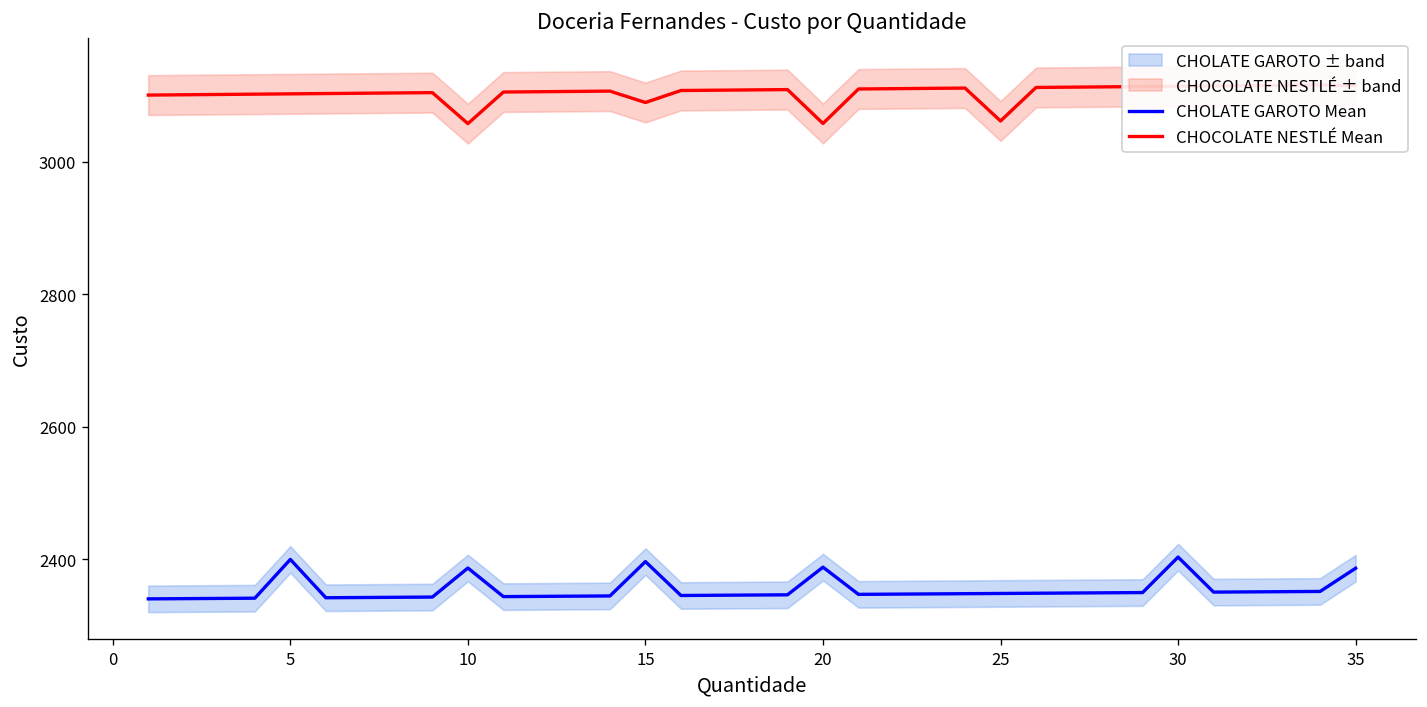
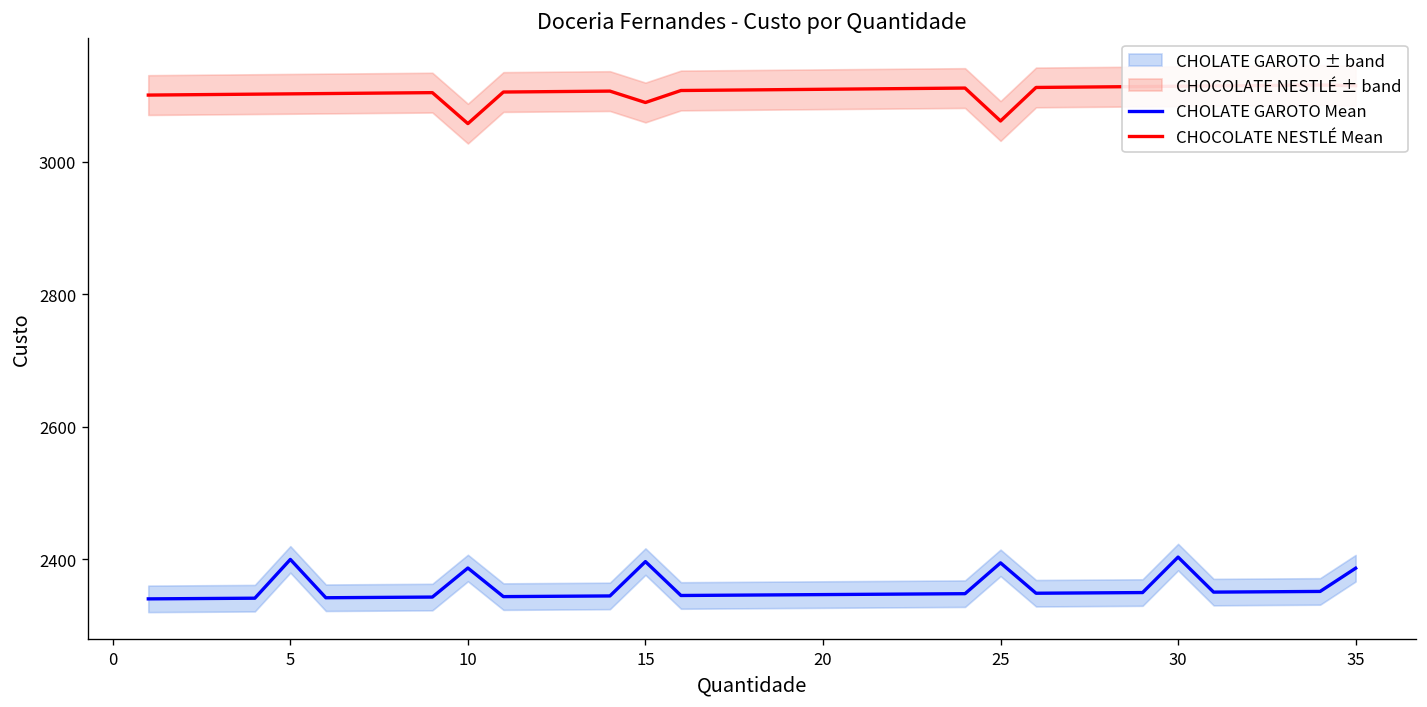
CHOLATE GAROTO Mean, 20: 2390 -> 2350
CHOCOLATE NESTLÉ Mean, 20: 3060 -> 3110
CHOLATE GAROTO Mean, 25: 2350 -> 2390
